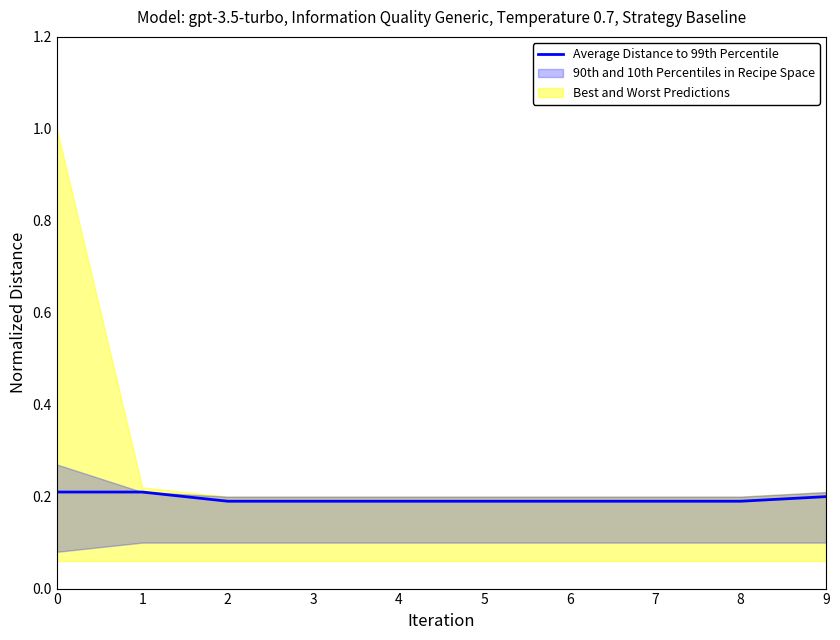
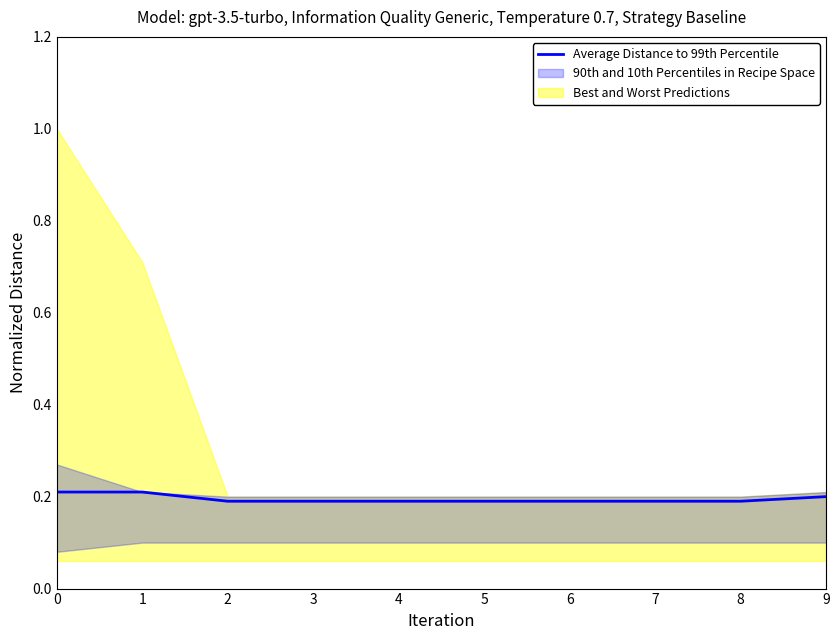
Best and Worst Predictions, 1: 0.22 -> 0.71
